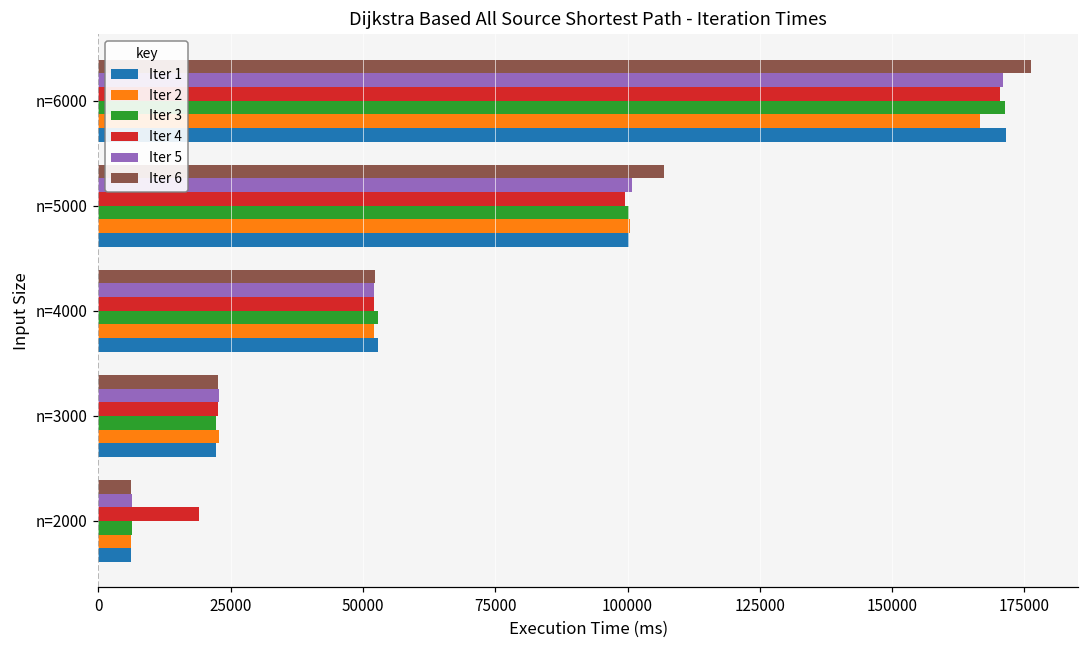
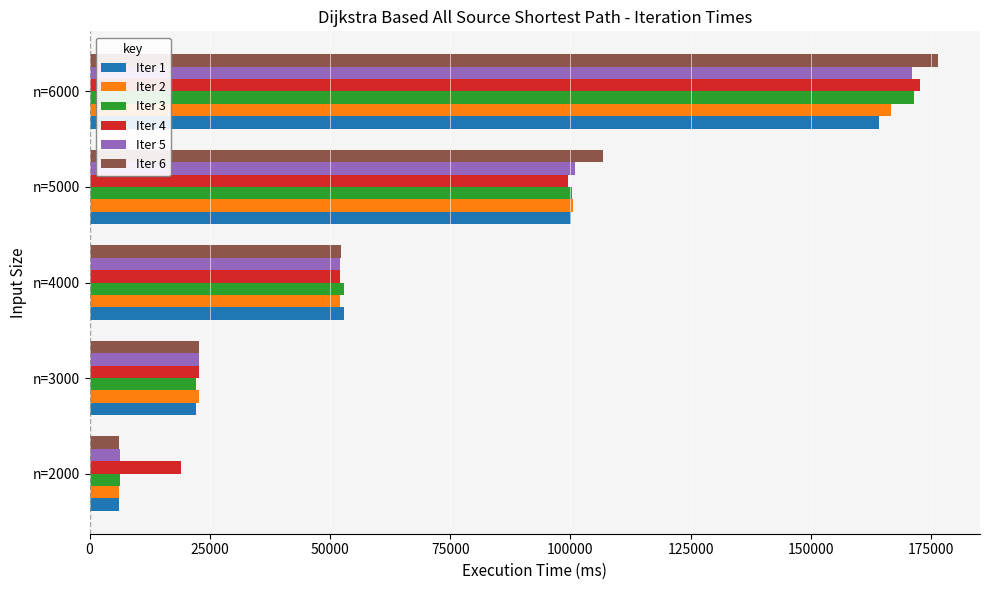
Iter 4, n=6000: 170000 -> 173000
Iter 1, n=6000: 172000 -> 164000
